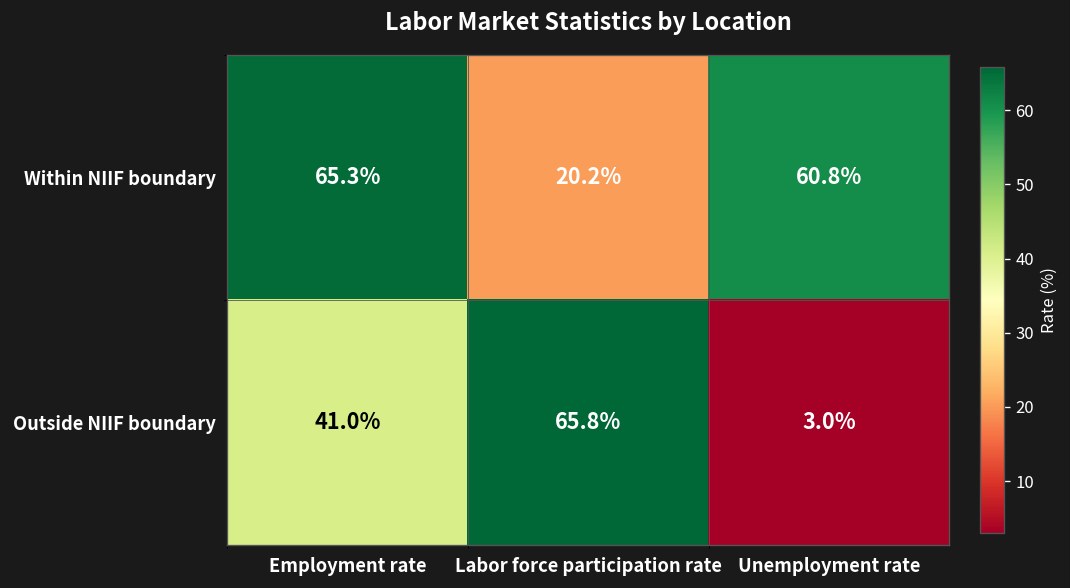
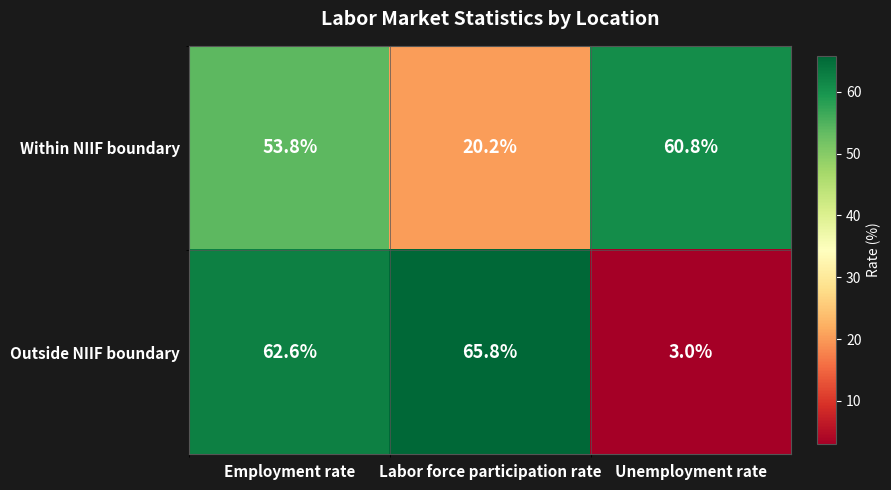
Within NIIF boundary, Employment rate: 65.3% -> 53.8%
Outside NIIF boundary, Employment rate: 41.0% -> 62.6%
